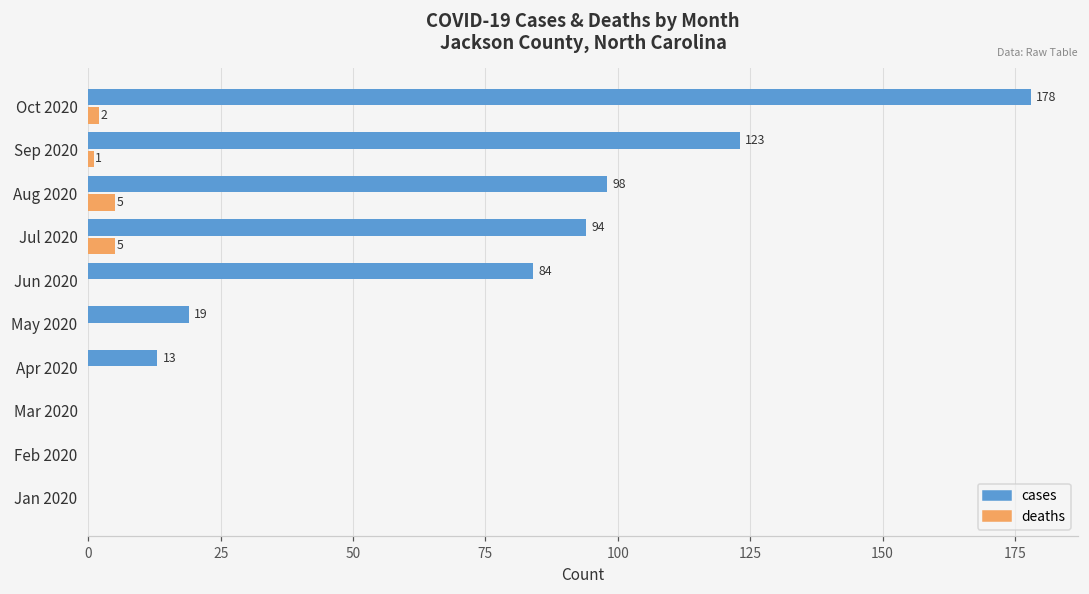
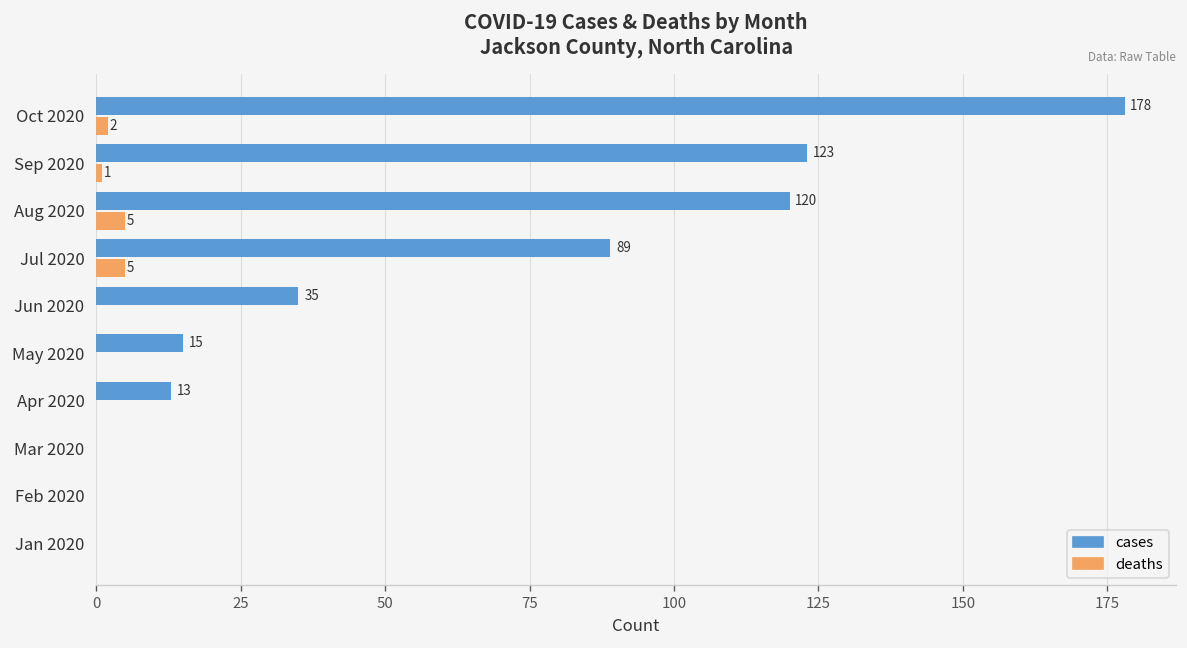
cases, Aug 2020: 98 -> 120
cases, Jul 2020: 94 -> 89
cases, Jun 2020: 84 -> 35
cases, May 2020: 19 -> 15
